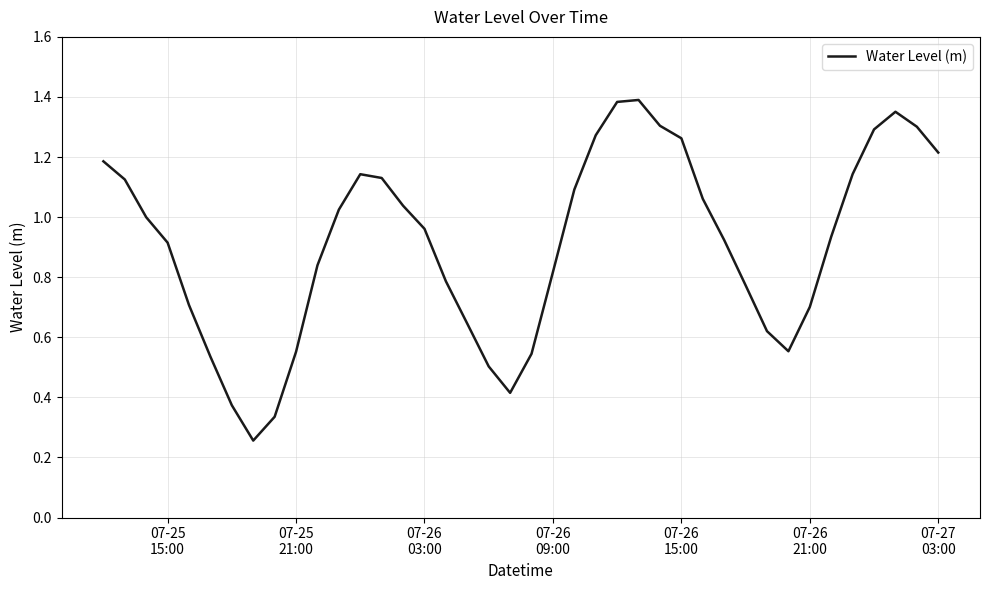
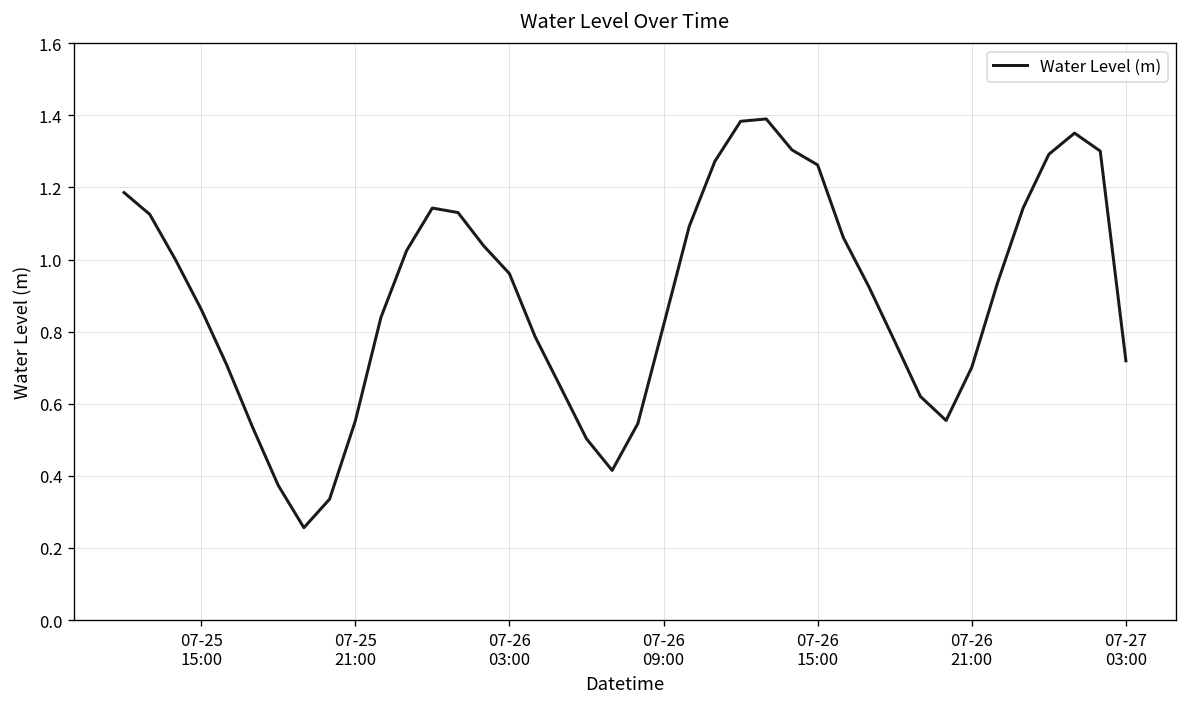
07-25 15:00: 0.92 -> 0.86
07-27 03:00: 1.21 -> 0.72
